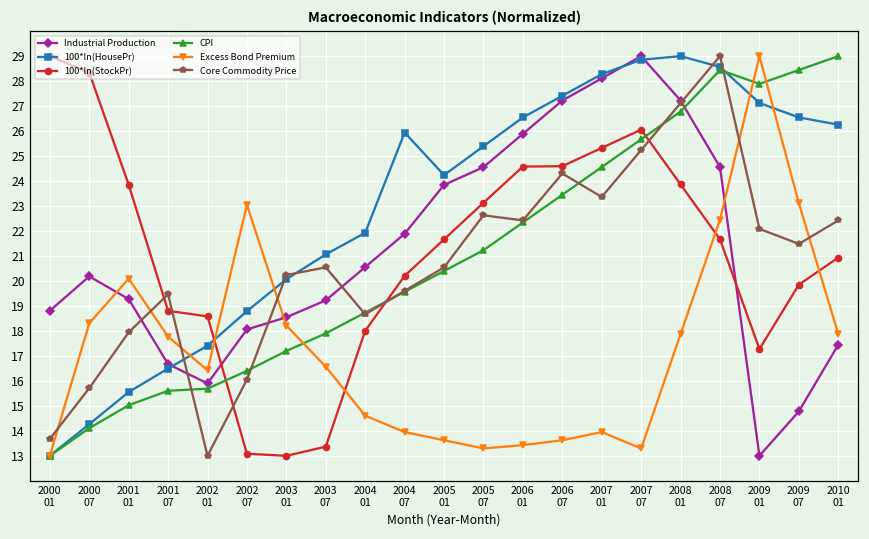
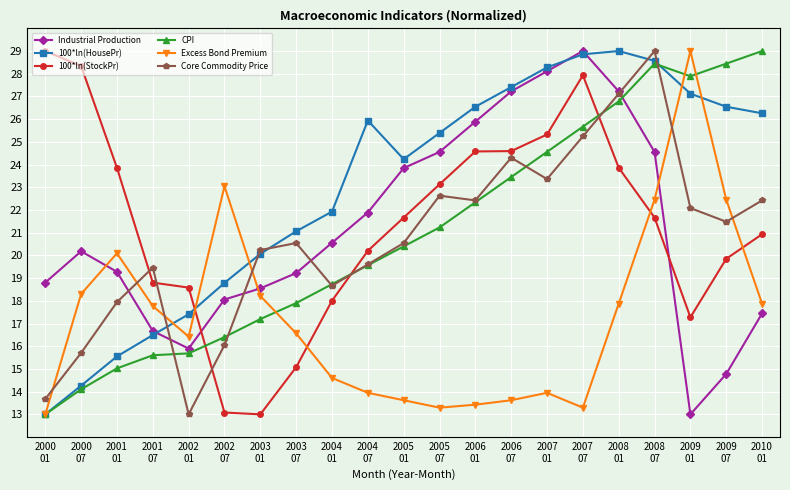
100*ln(StockPr), 2003 07: 13.4 -> 15.1
100*ln(StockPr), 2007 07: 26.1 -> 27.9
Excess Bond Premium, 2009 07: 23.1 -> 22.5
